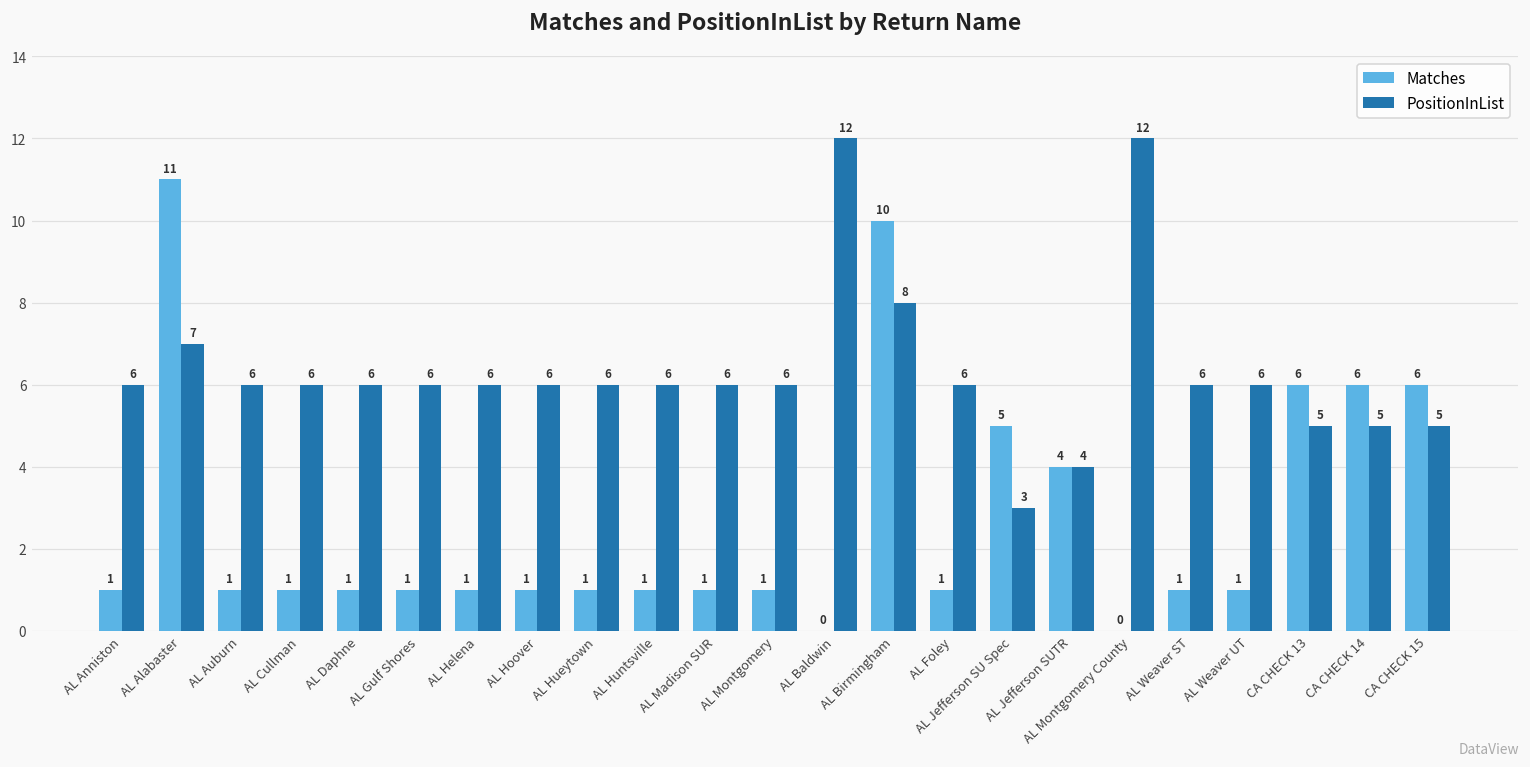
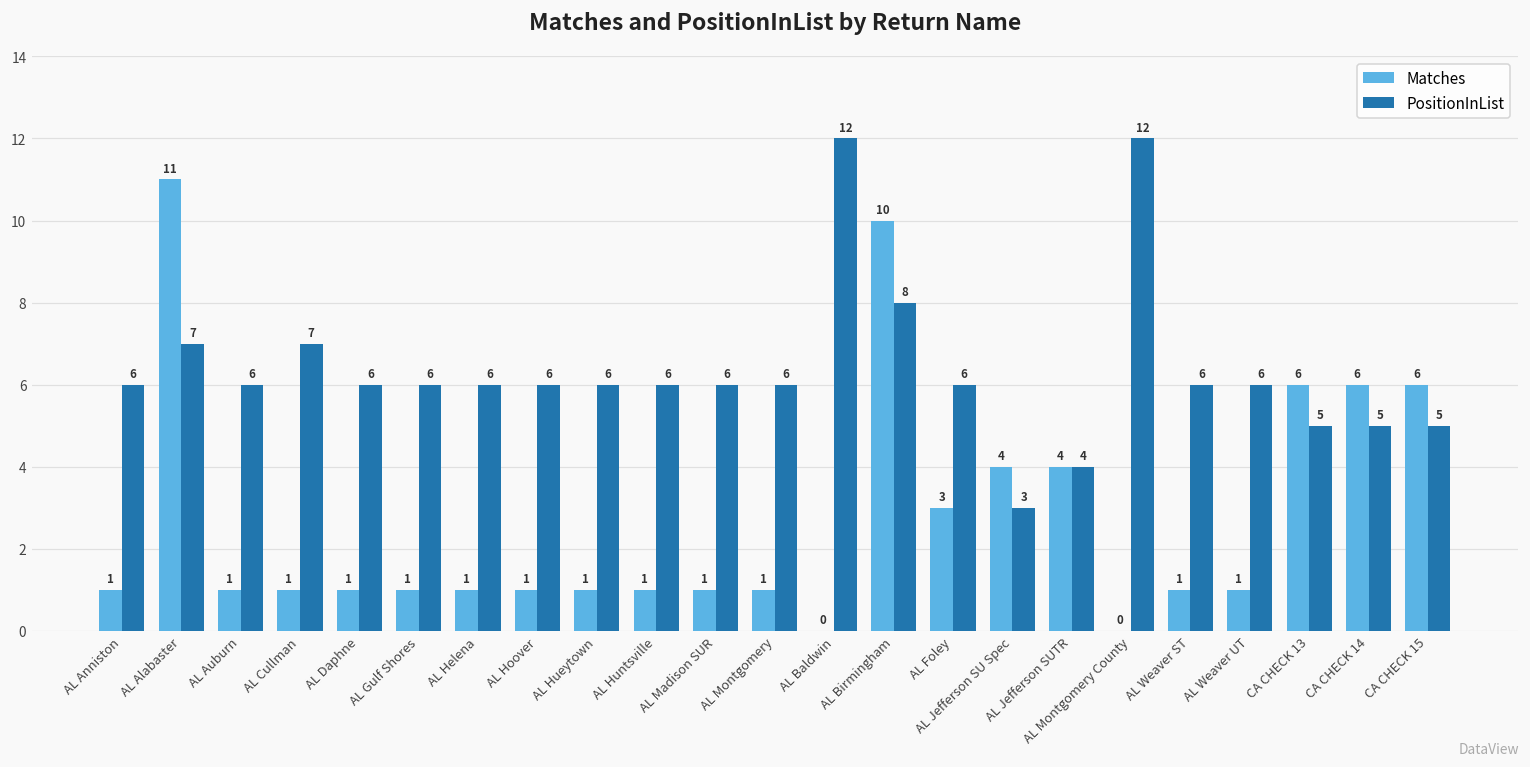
PositionInList, AL Cullman: 6 -> 7
Matches, AL Foley: 1 -> 3
Matches, AL Jefferson SU Spec: 5 -> 4
